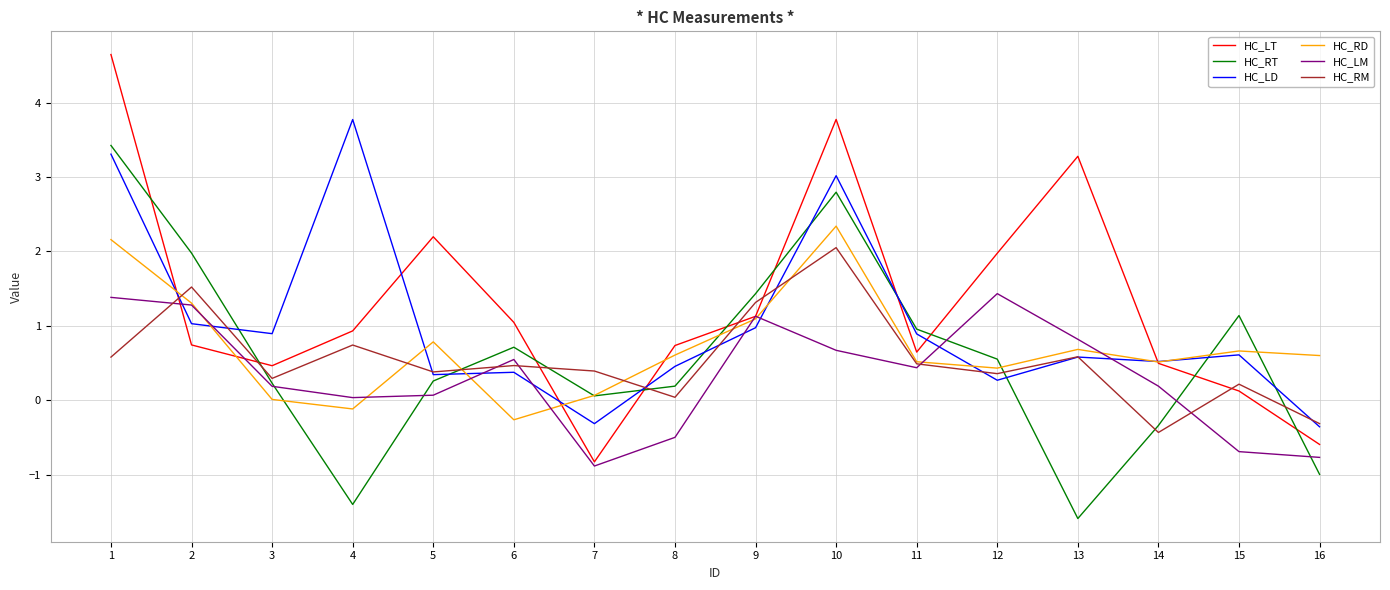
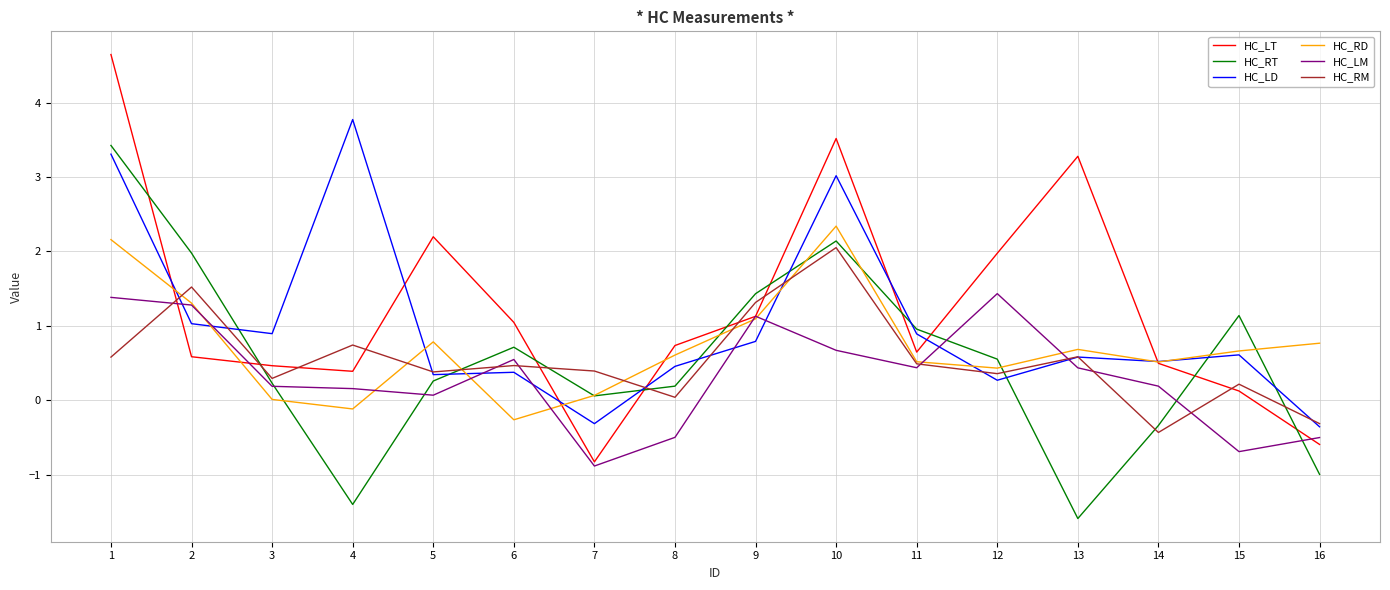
HC_LT, 2: 0.7 -> 0.6
HC_LT, 4: 0.9 -> 0.4
HC_LM, 4: 0.0 -> 0.2
HC_LD, 9: 1.0 -> 0.8
HC_LT, 10: 3.8 -> 3.5
HC_RT, 10: 2.8 -> 2.1
HC_LM, 13: 0.8 -> 0.4
HC_RD, 16: 0.6 -> 0.8
HC_LM, 16: -0.8 -> -0.5
